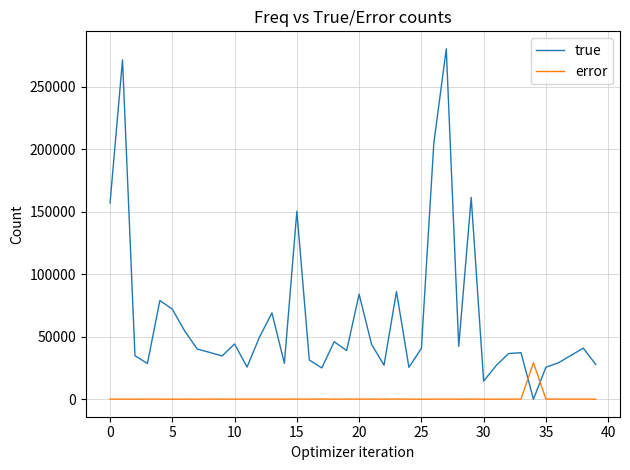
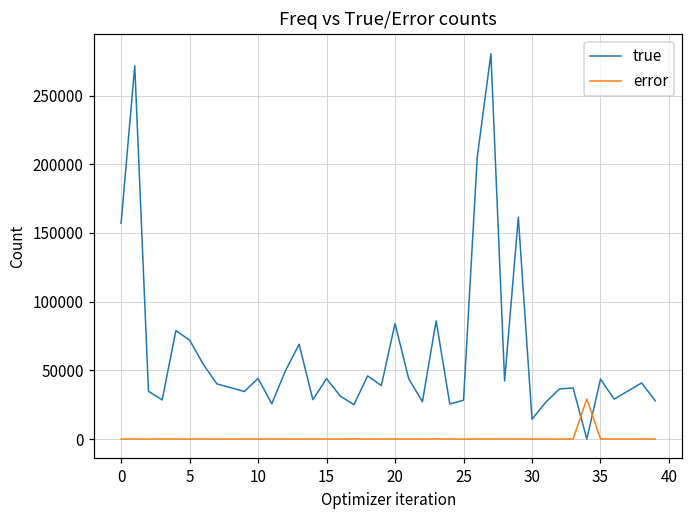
true, 15: 150000 -> 44000
true, 25: 41000 -> 28000
true, 35: 26000 -> 44000
